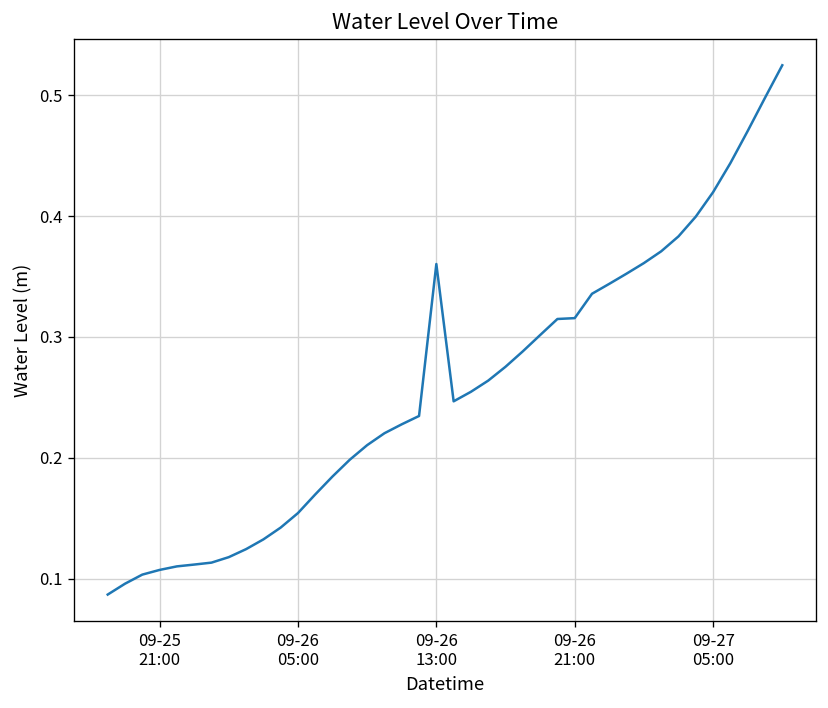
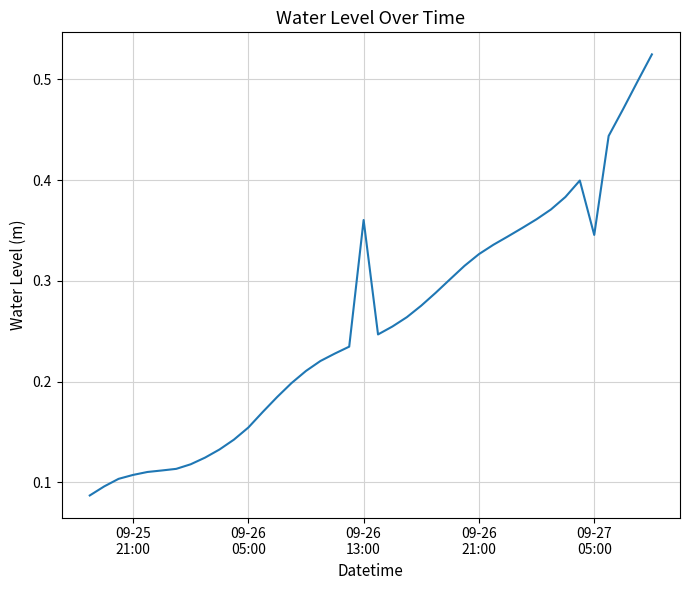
09-26 21:00: 0.316 -> 0.326
09-27 05:00: 0.420 -> 0.346
